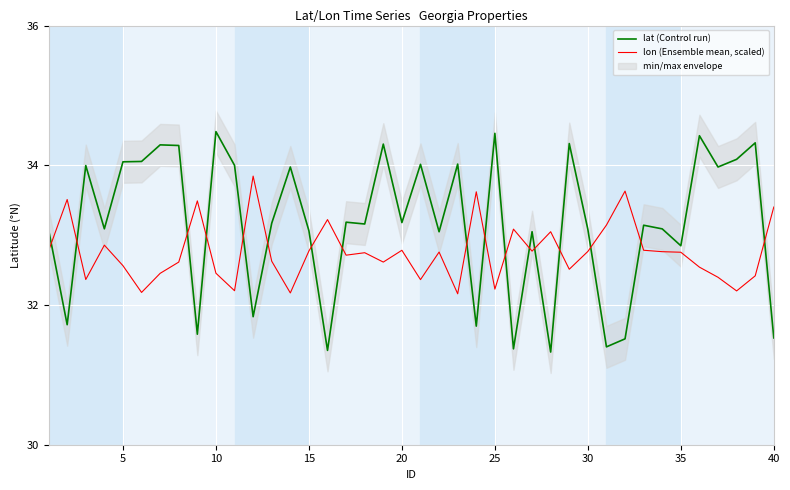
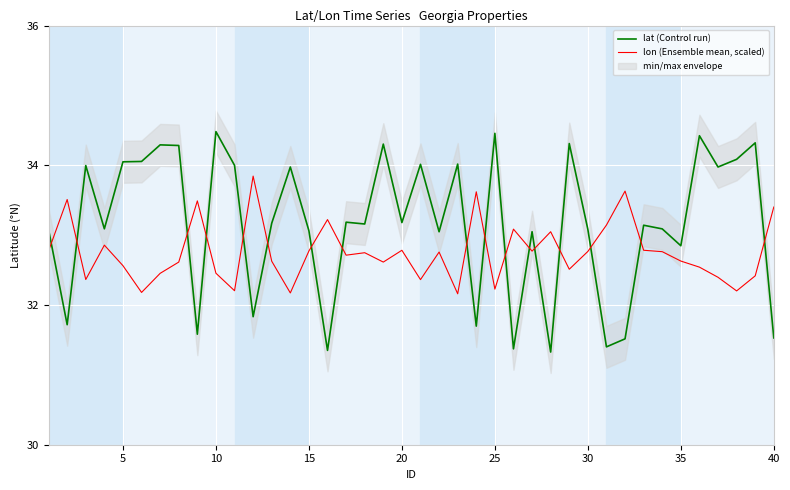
lon (Ensemble mean, scaled), 35: 32.8 -> 32.6
